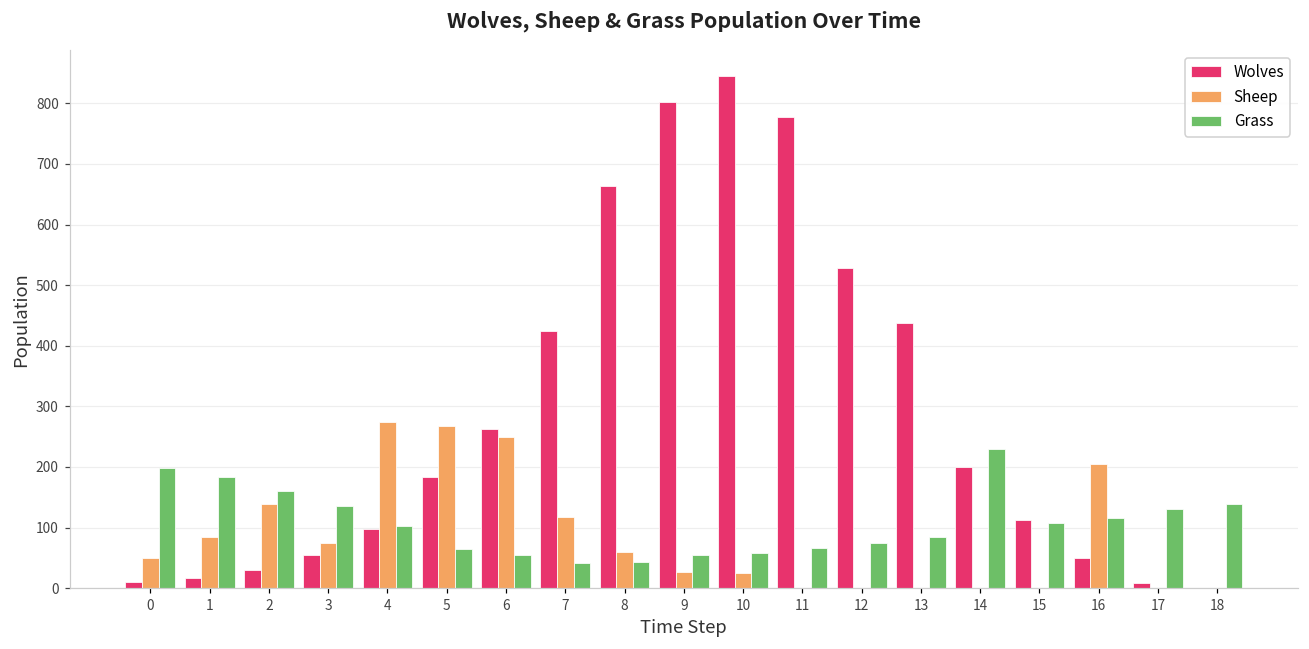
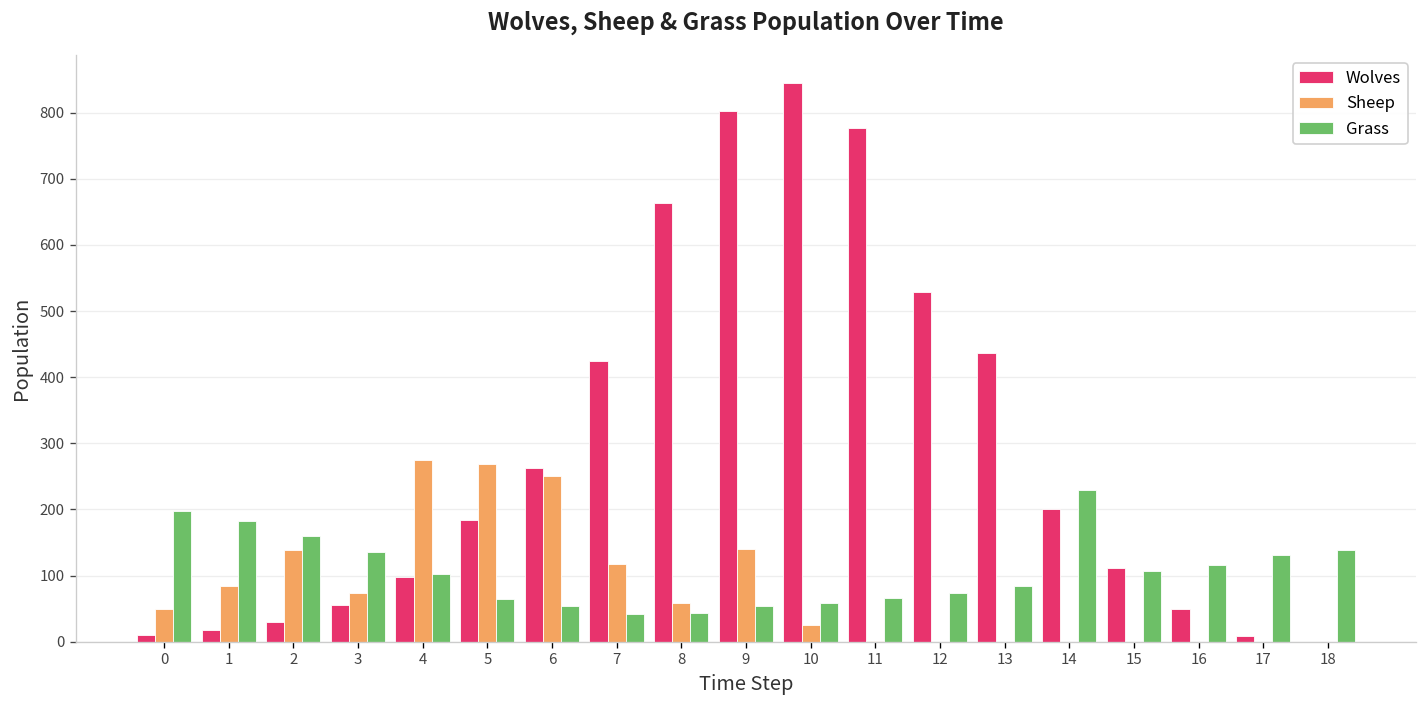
Sheep, 9: 30 -> 140
Sheep, 16: 210 -> 0
